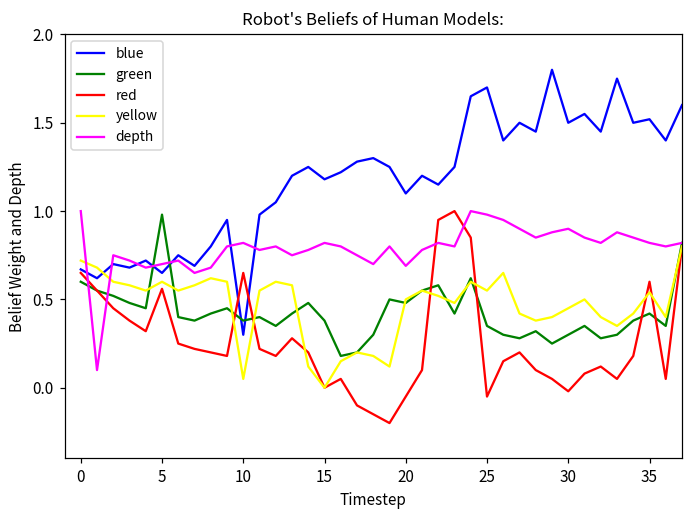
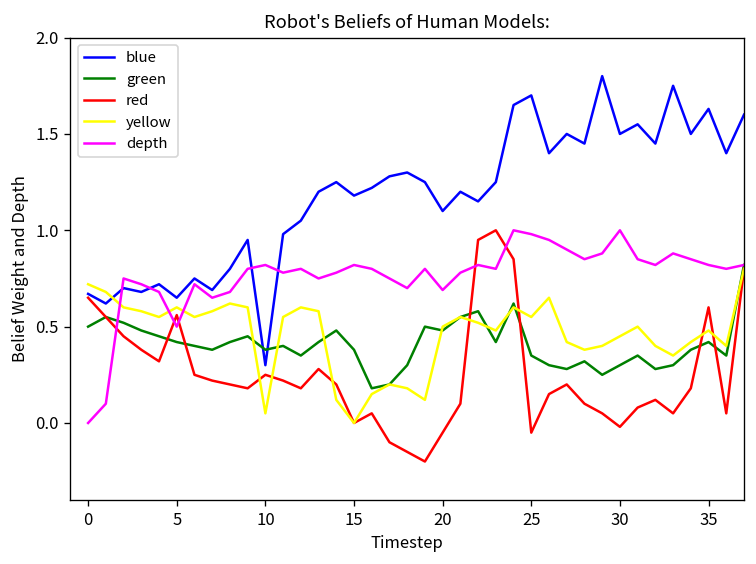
green, 0: 0.6 -> 0.5
depth, 0: 1 -> 0
green, 5: 0.98 -> 0.42
depth, 5: 0.7 -> 0.5
red, 10: 0.65 -> 0.25
depth, 30: 0.9 -> 1.0
blue, 35: 1.52 -> 1.63
yellow, 35: 0.54 -> 0.48
